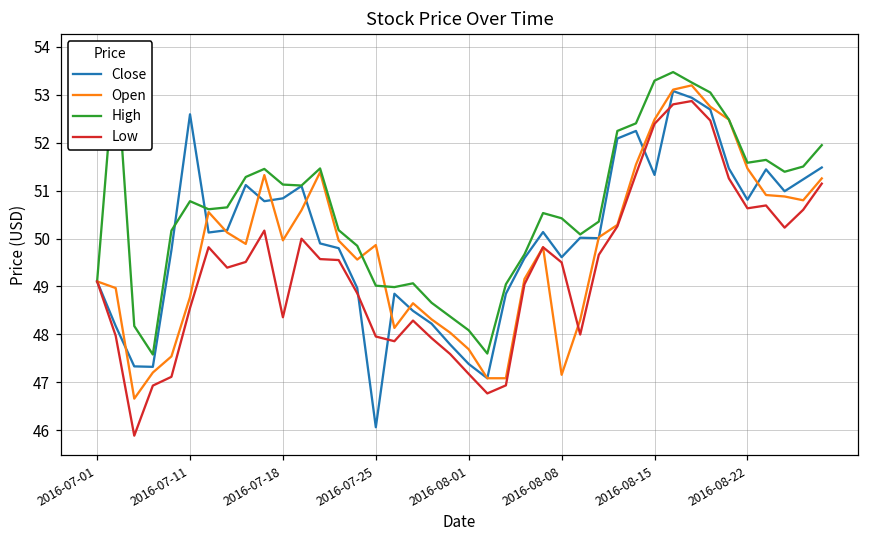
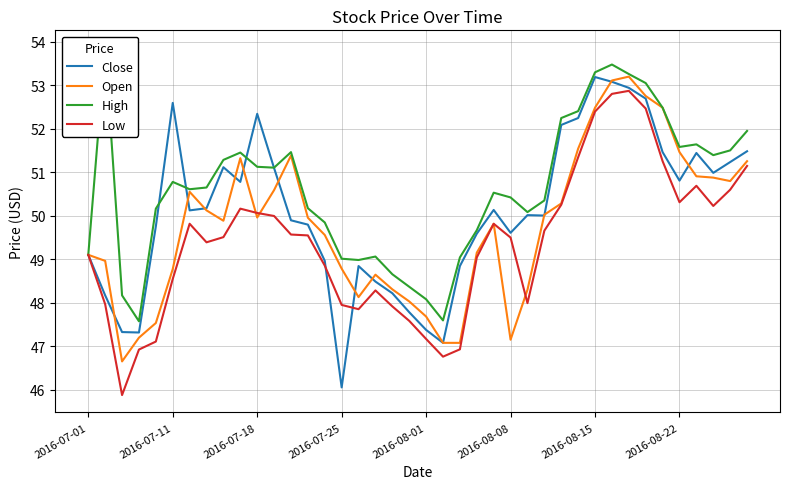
Close, 2016-07-18: 50.8 -> 52.3
Low, 2016-07-18: 48.4 -> 50.1
Open, 2016-07-25: 49.9 -> 48.8
Close, 2016-08-15: 51.3 -> 53.2
Low, 2016-08-22: 50.6 -> 50.3
